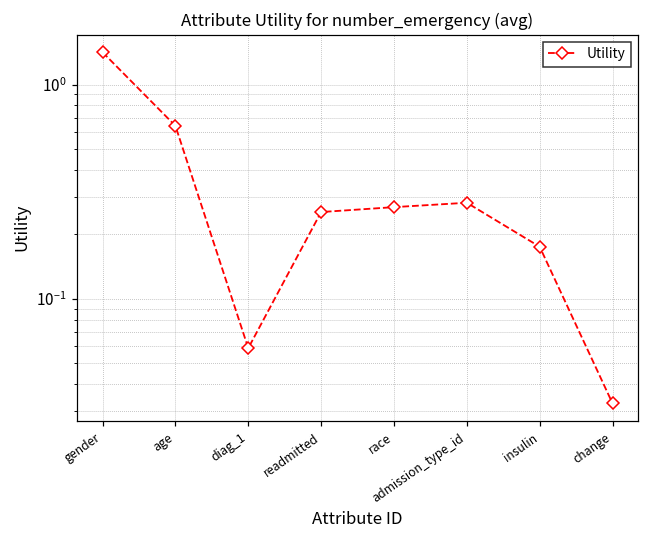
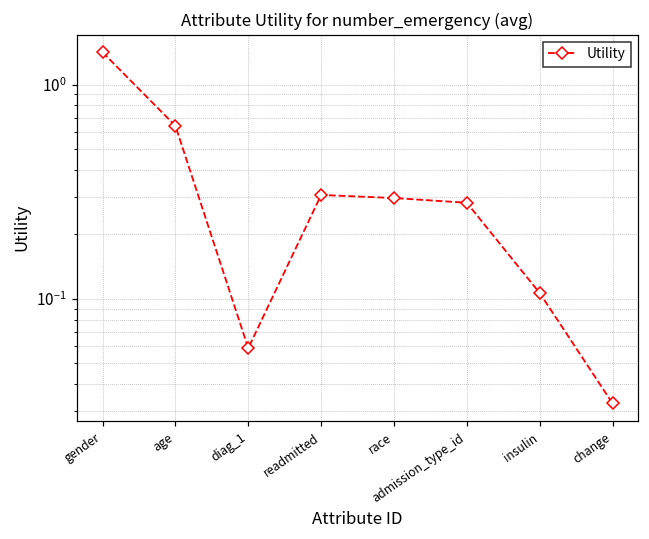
readmitted: 0.25 -> 0.31
race: 0.27 -> 0.30
insulin: 0.17 -> 0.11
